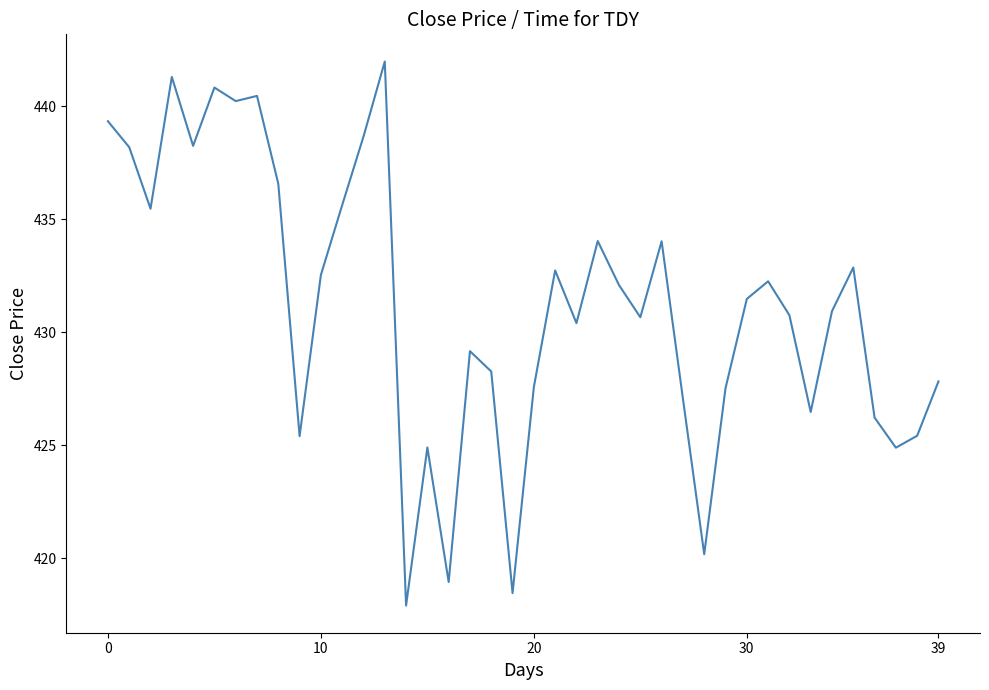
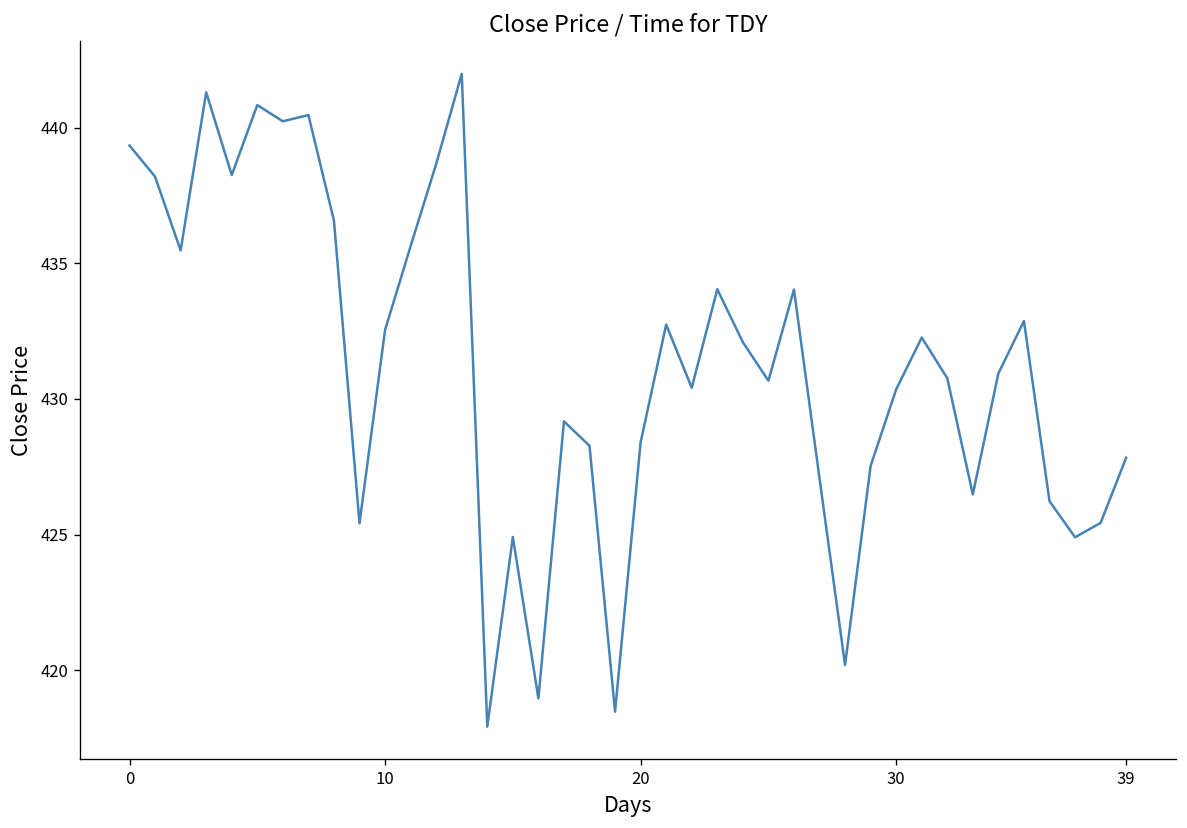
20: 427.6 -> 428.4
30: 431.5 -> 430.3
